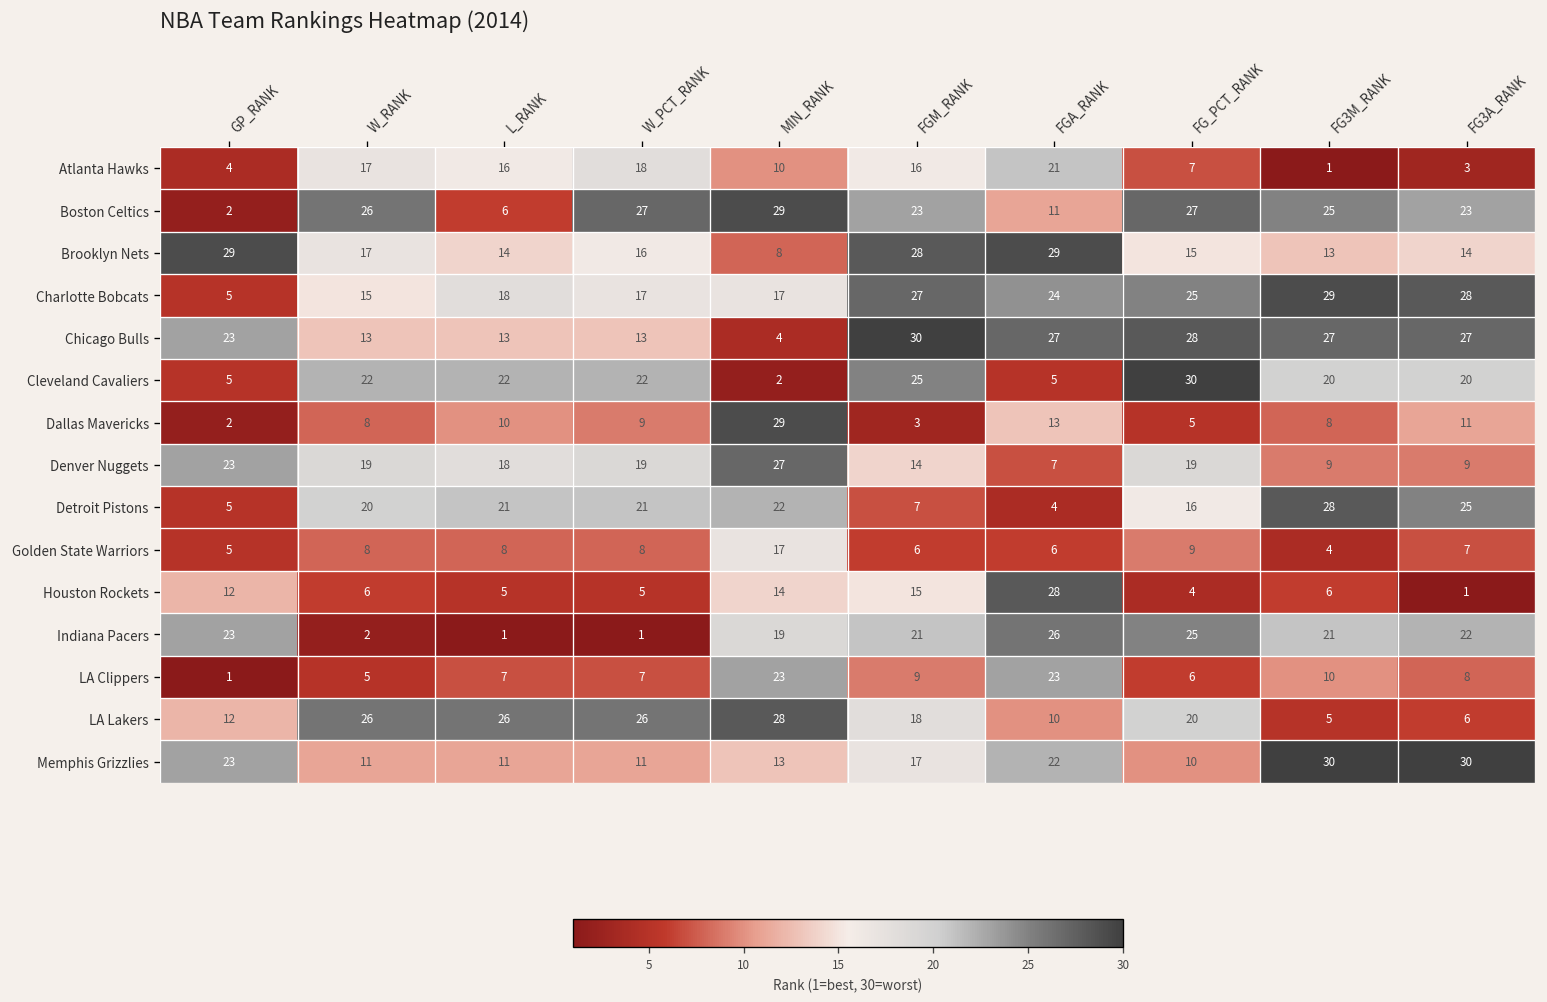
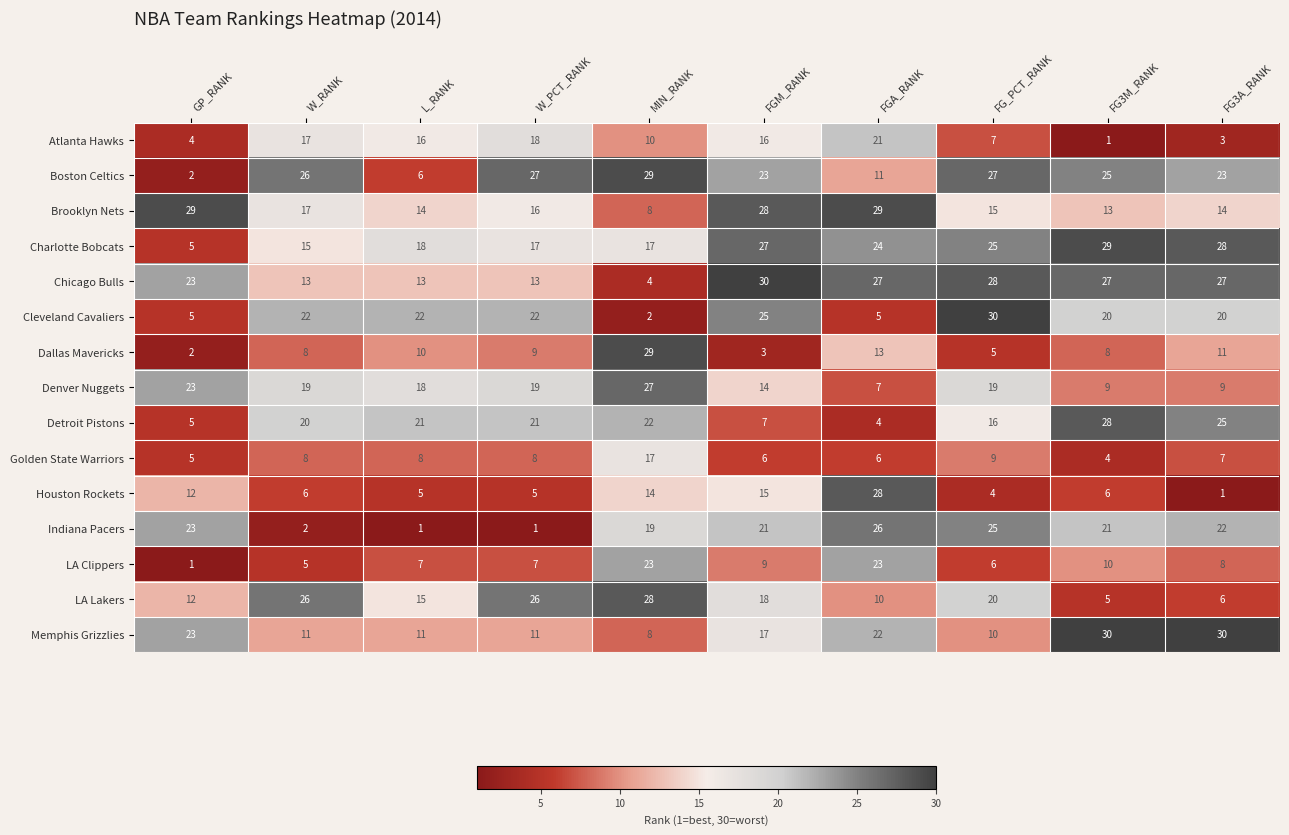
LA Lakers, L_RANK: 26 -> 15
Memphis Grizzlies, MIN_RANK: 13 -> 8
